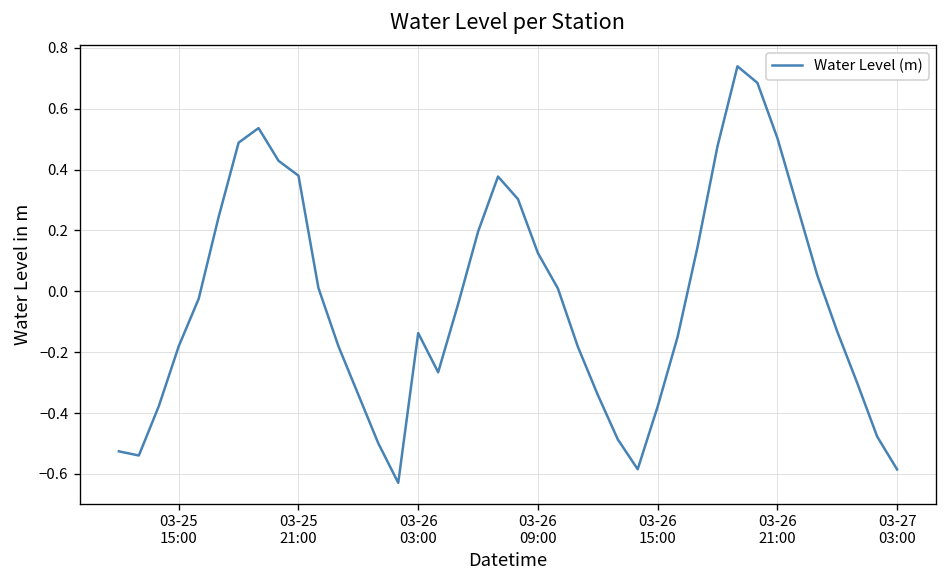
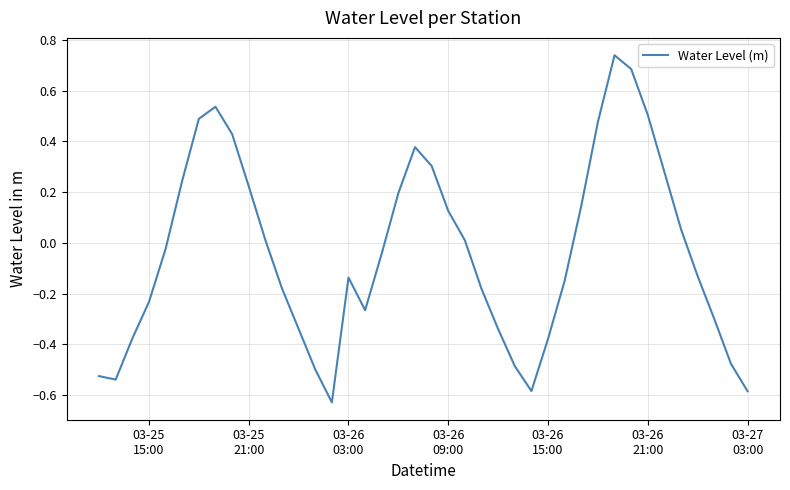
03-25 15:00: -0.18 -> -0.23
03-25 21:00: 0.38 -> 0.22
